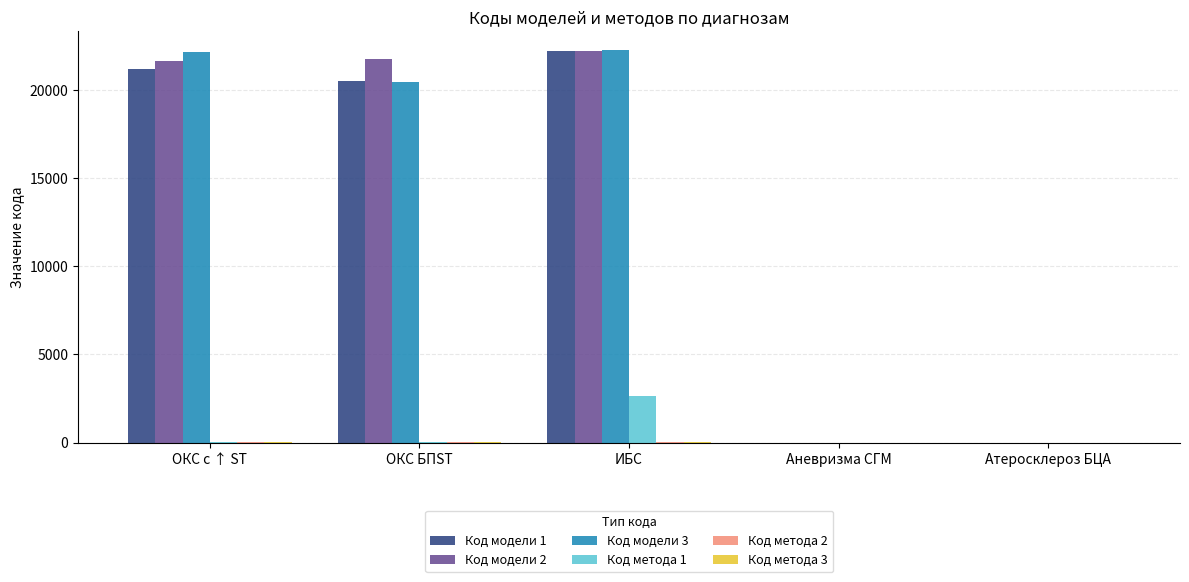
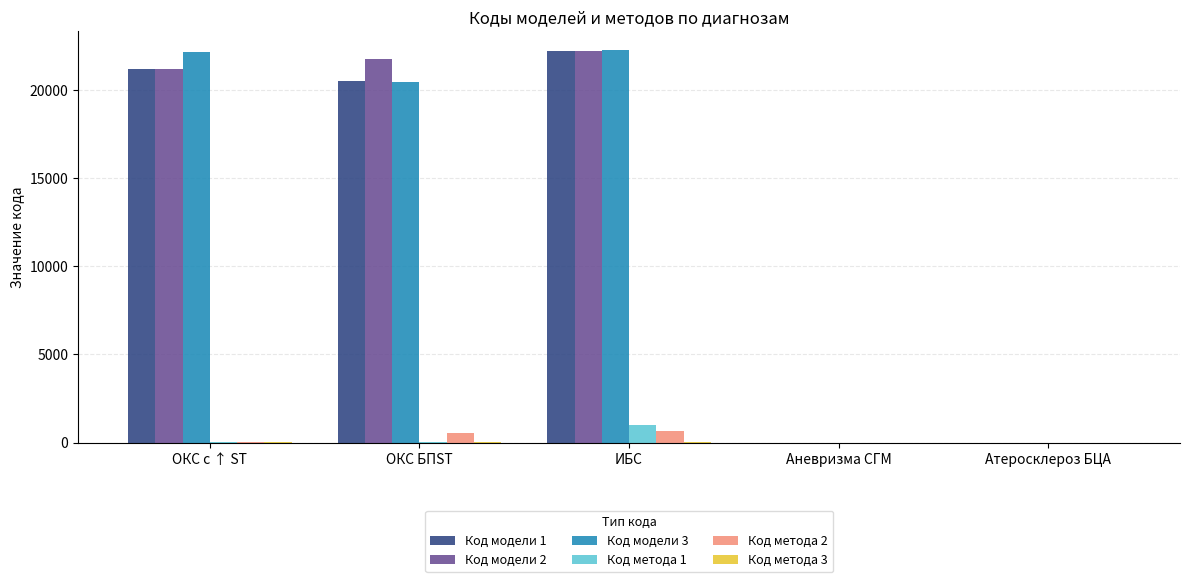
Код модели 2, ОКС с ↑ ST: 21600 -> 21200
Код метода 2, ОКС БПST: 0 -> 500
Код метода 1, ИБС: 2600 -> 1000
Код метода 2, ИБС: 0 -> 600
